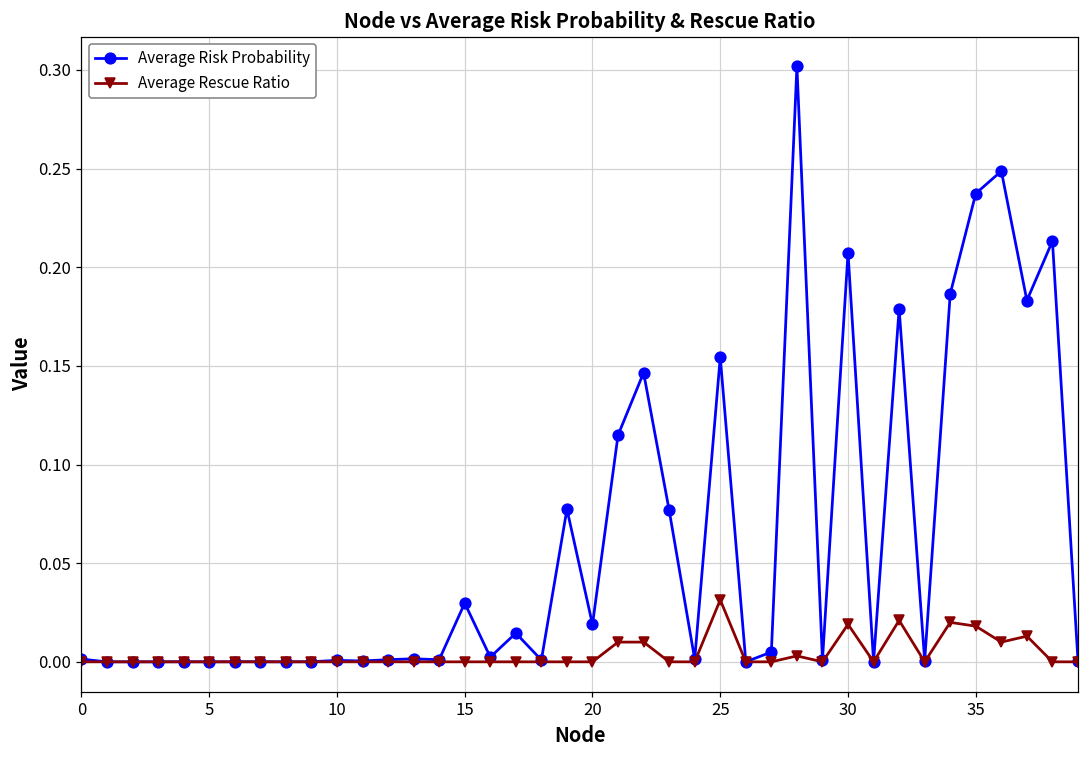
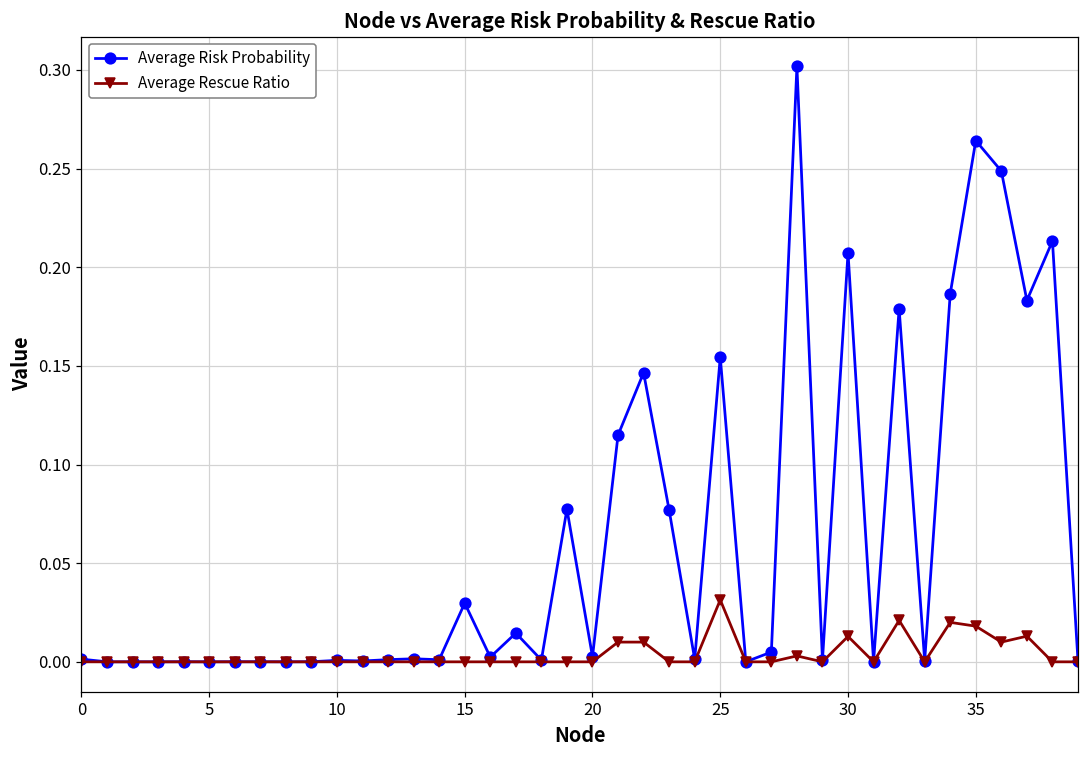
Average Risk Probability, 20: 0.019 -> 0.003
Average Rescue Ratio, 30: 0.019 -> 0.013
Average Risk Probability, 35: 0.237 -> 0.264
